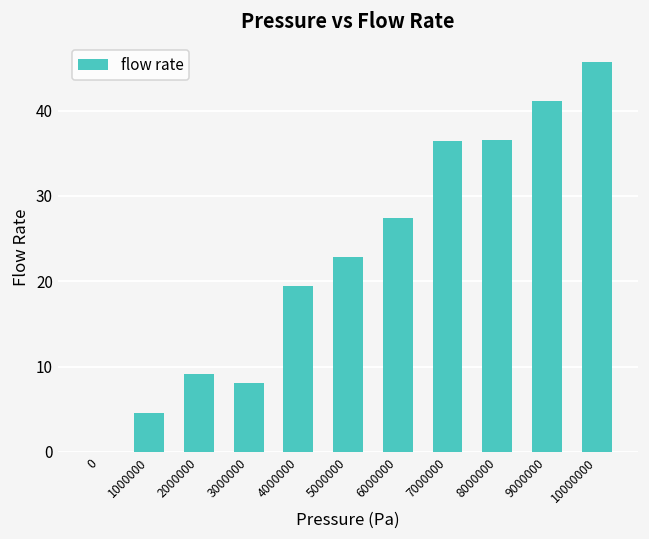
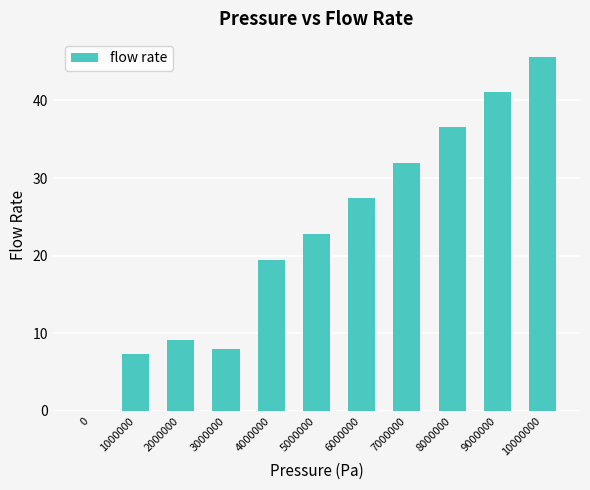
1000000: 5 -> 7
7000000: 36 -> 32
